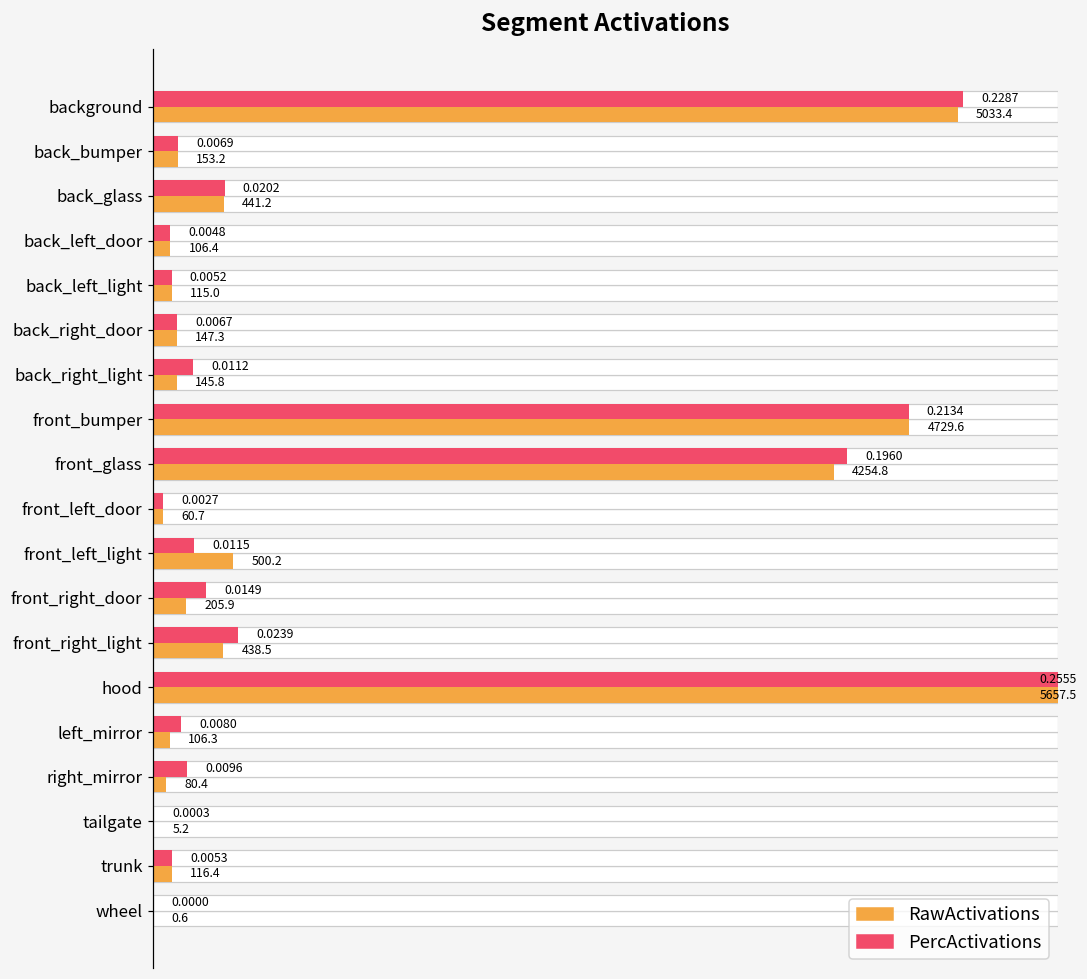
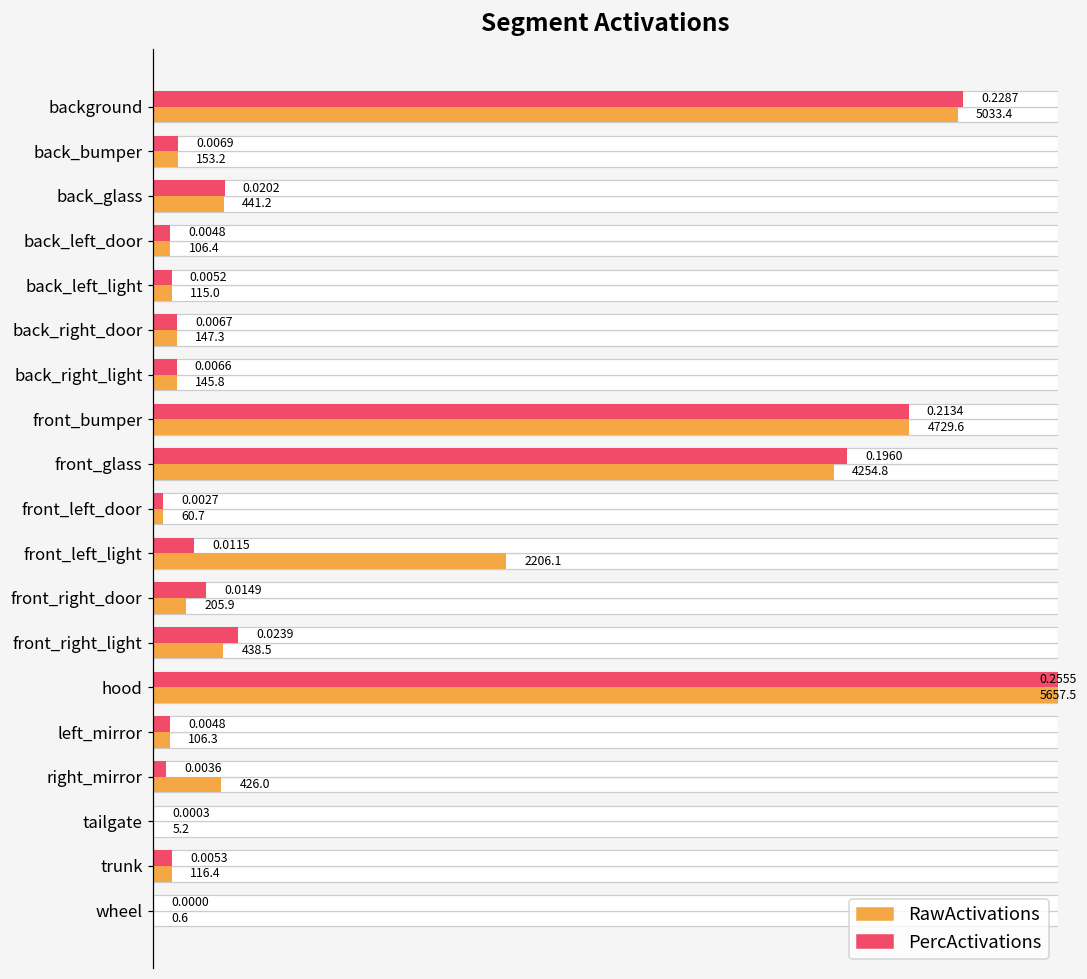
PercActivations, back_right_light: 0.0112 -> 0.0066
RawActivations, front_left_light: 500.2 -> 2206.1
PercActivations, left_mirror: 0.0080 -> 0.0048
PercActivations, right_mirror: 0.0096 -> 0.0036
RawActivations, right_mirror: 80.4 -> 426.0
